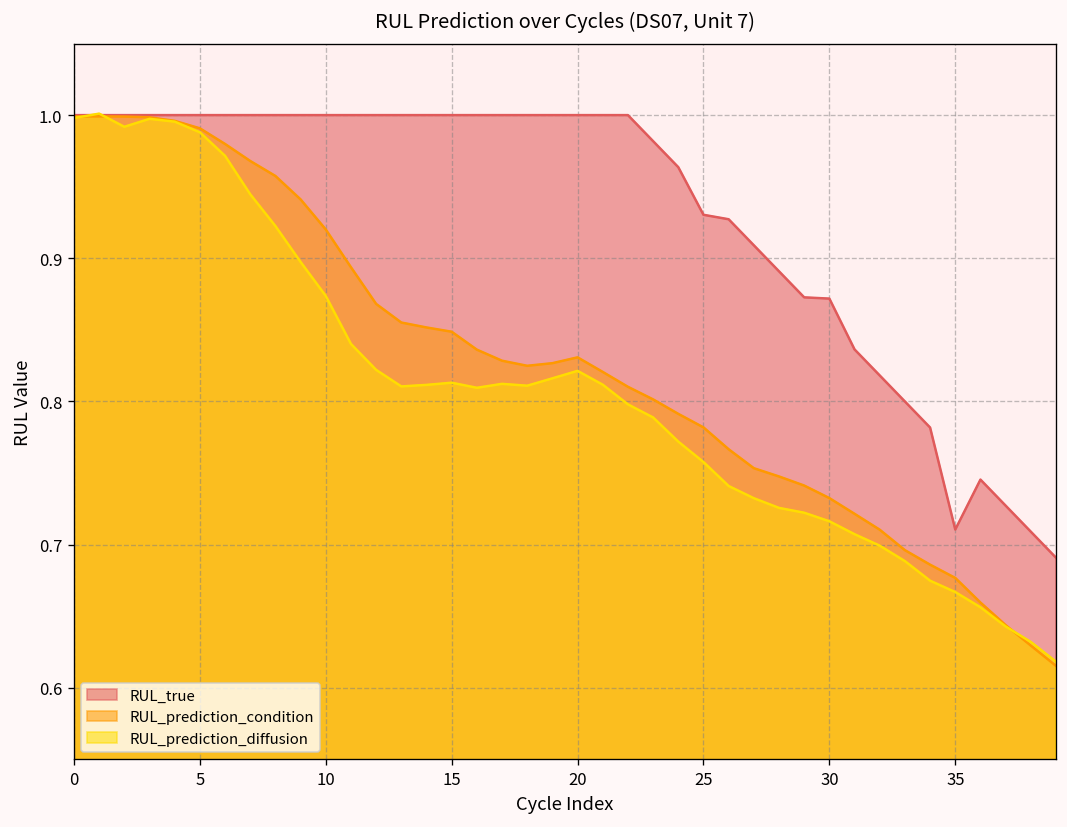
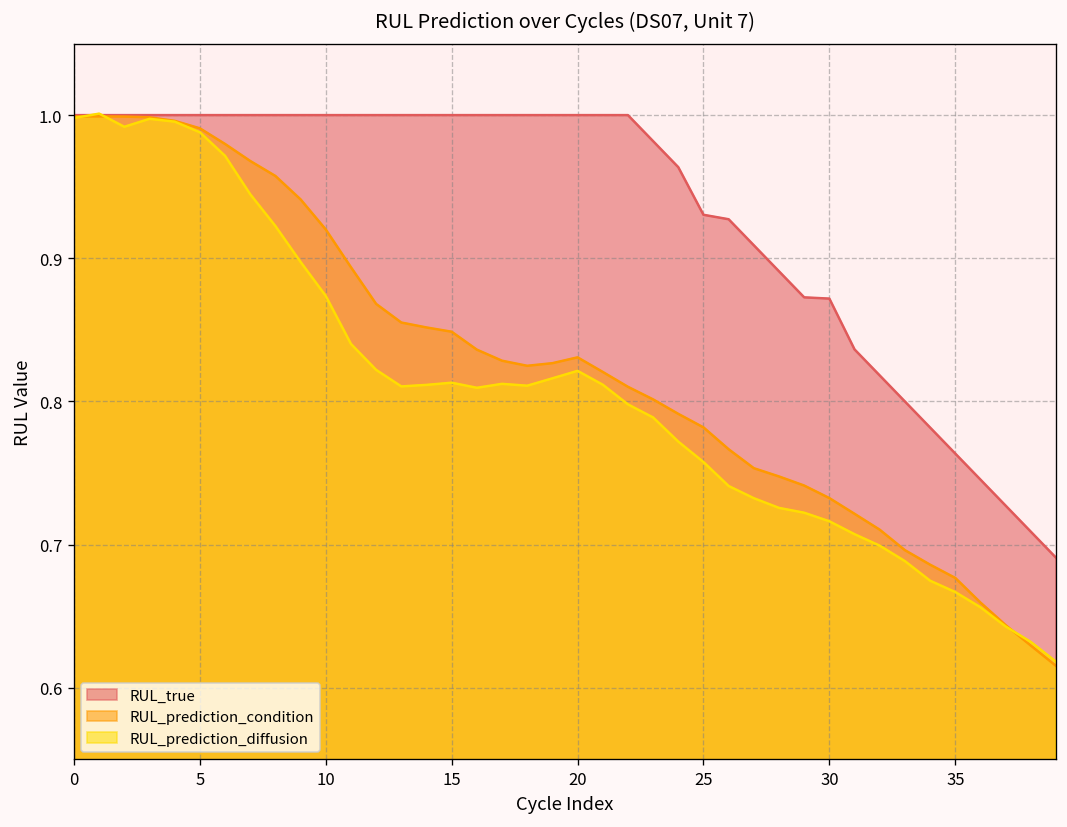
RUL_true, 35: 0.711 -> 0.764
